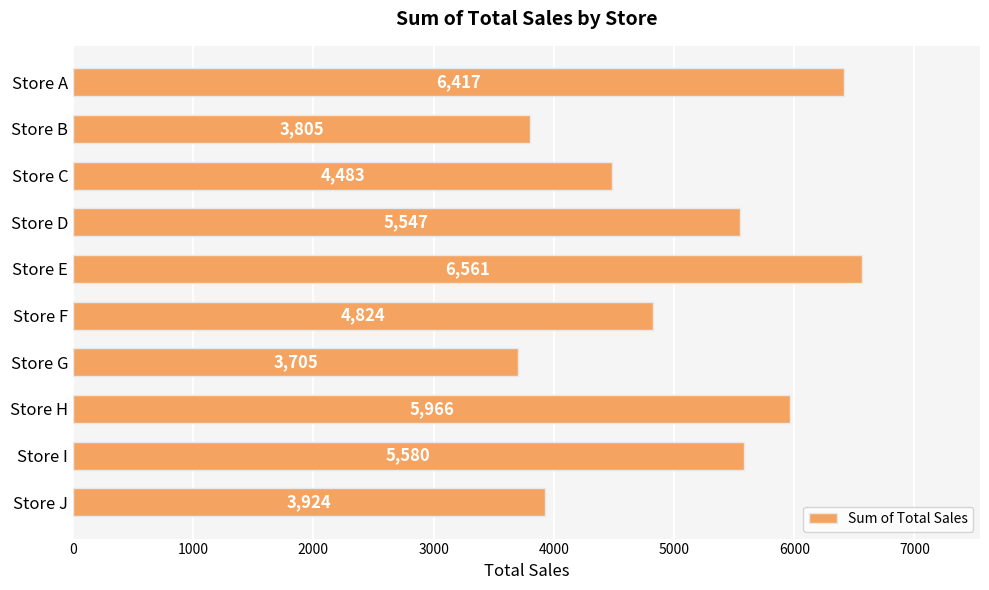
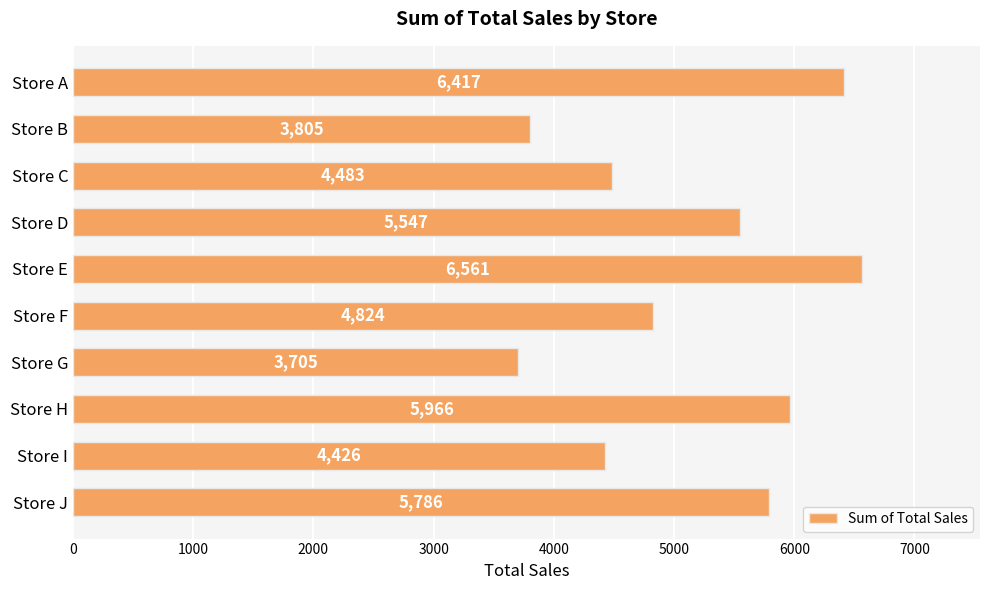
Store I: 5,580 -> 4,426
Store J: 3,924 -> 5,786
